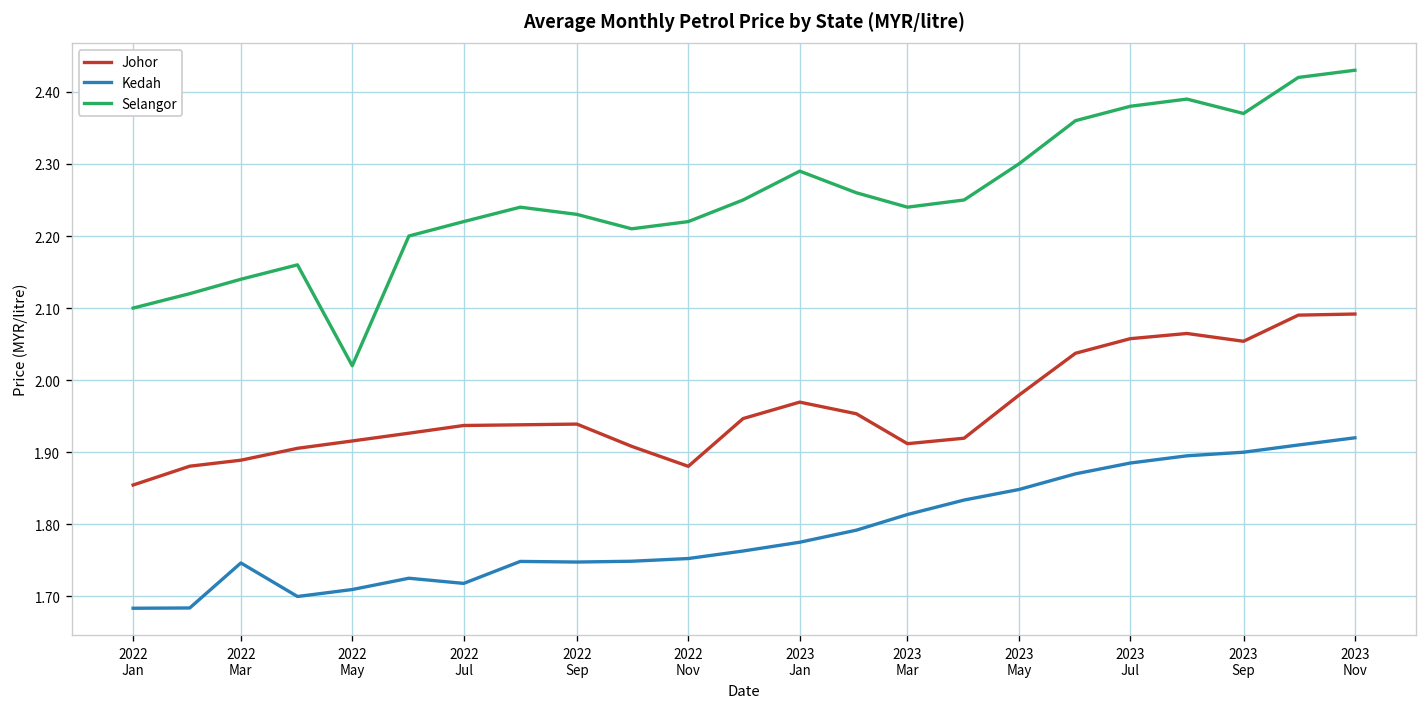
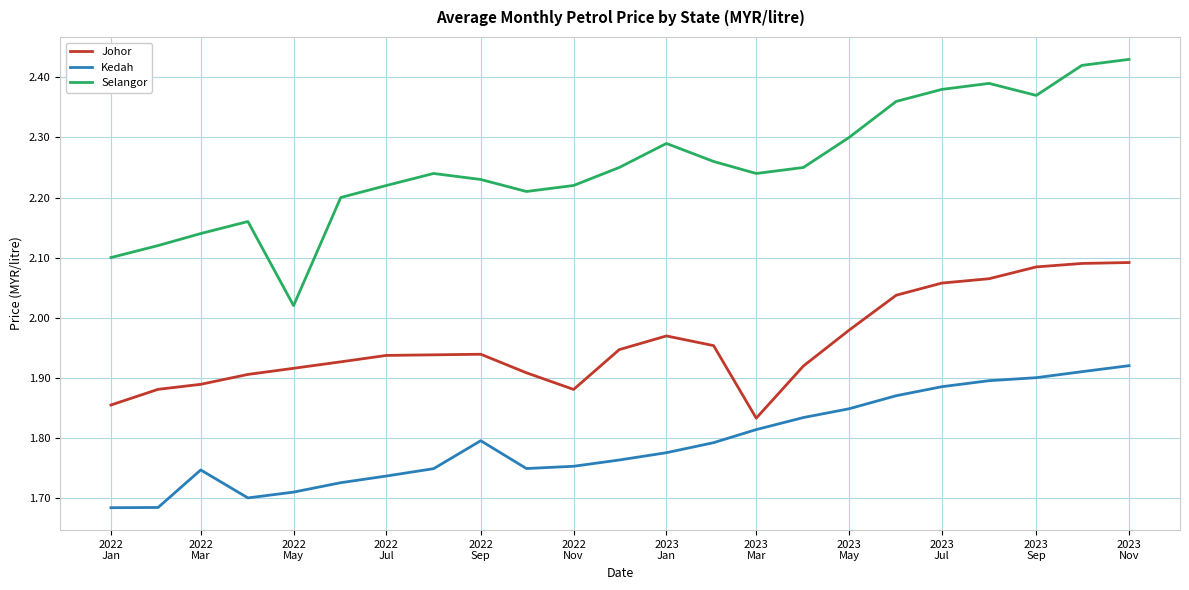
Kedah, 2022 Jul: 1.72 -> 1.74
Kedah, 2022 Sep: 1.75 -> 1.80
Johor, 2023 Mar: 1.91 -> 1.83
Johor, 2023 Sep: 2.05 -> 2.08
